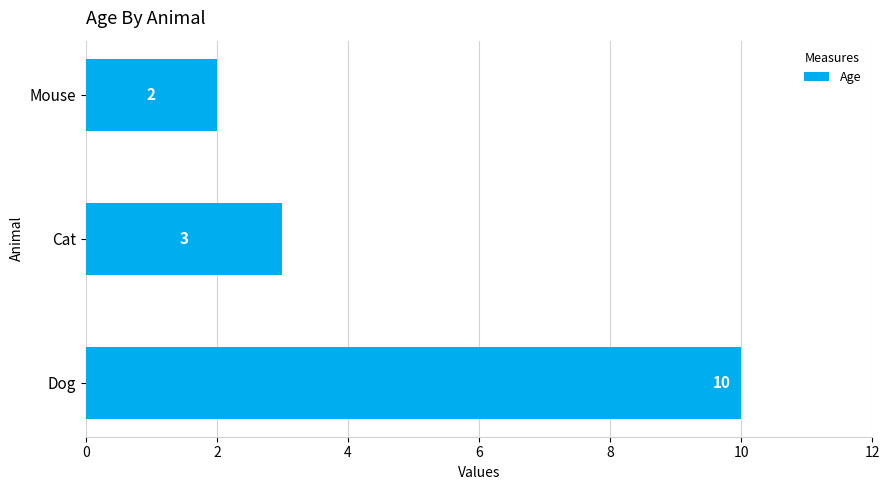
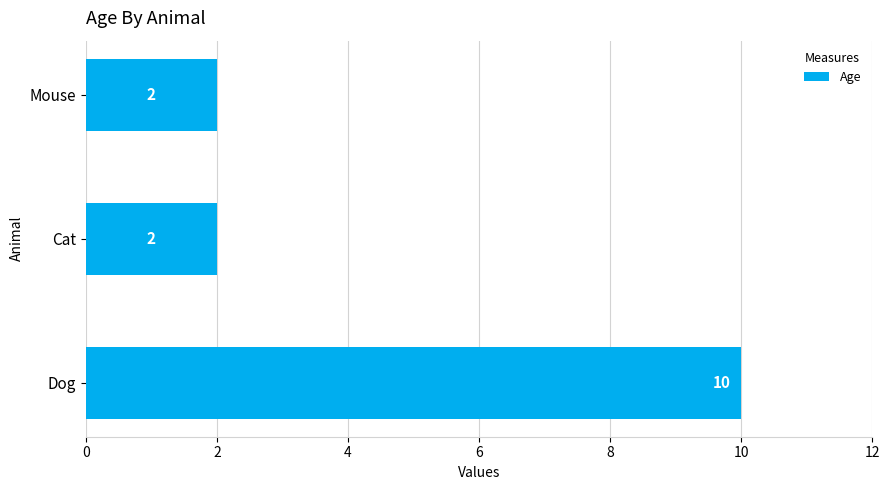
Cat: 3 -> 2
